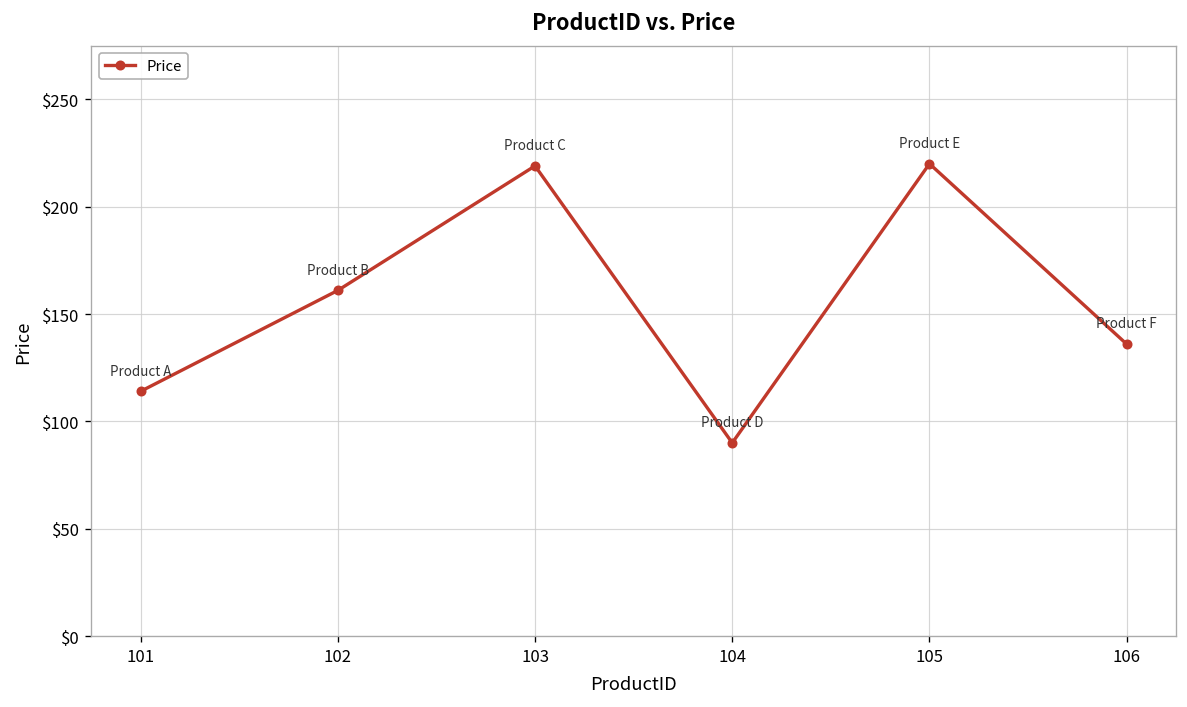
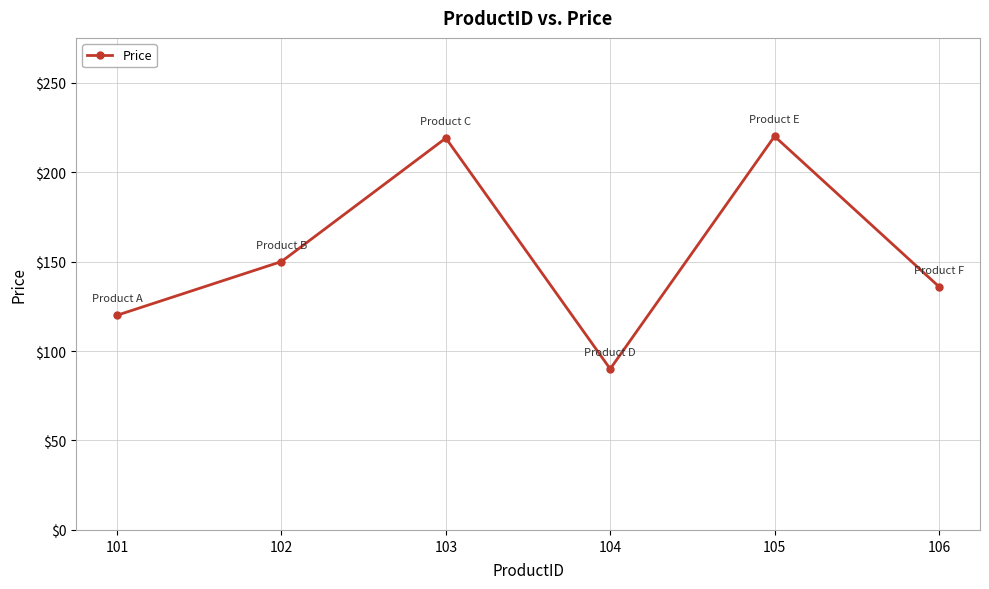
101: $114 -> $120
102: $161 -> $150
